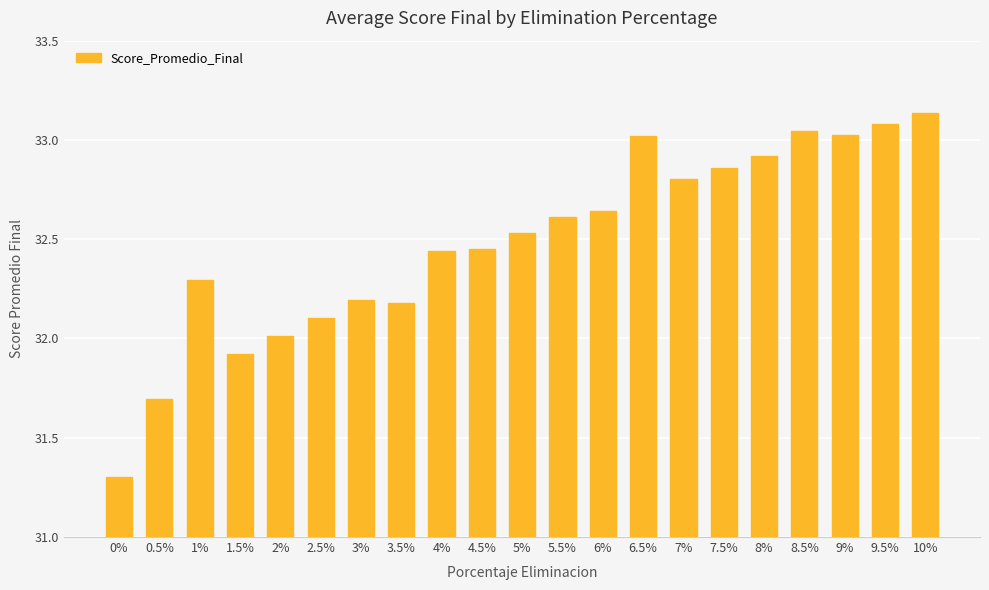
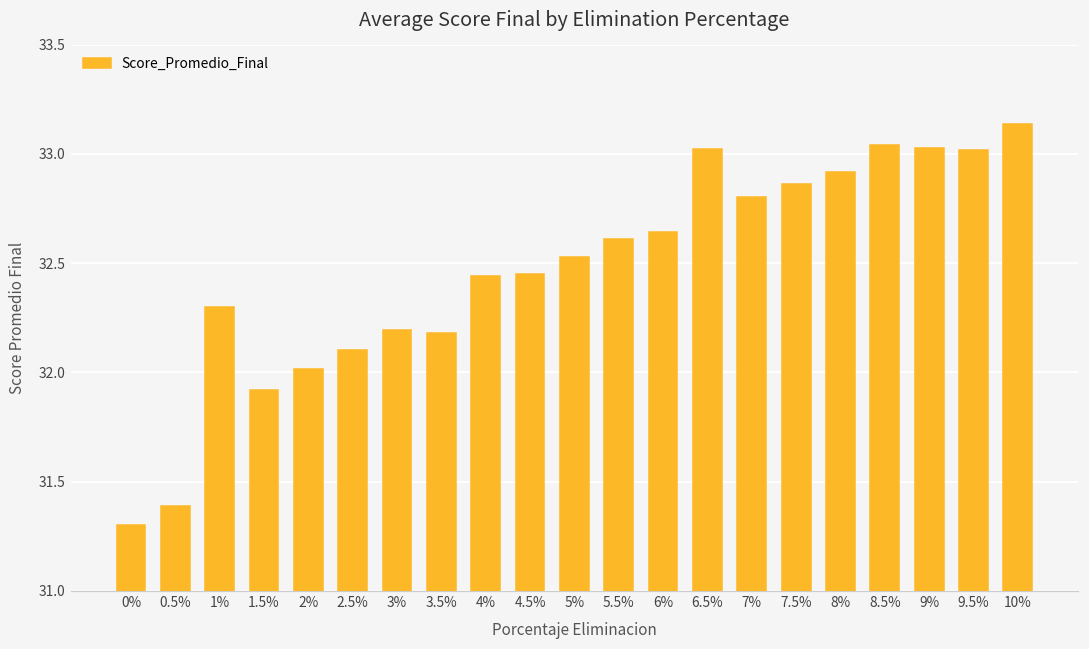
0.5%: 31.69 -> 31.39
9.5%: 33.08 -> 33.02
